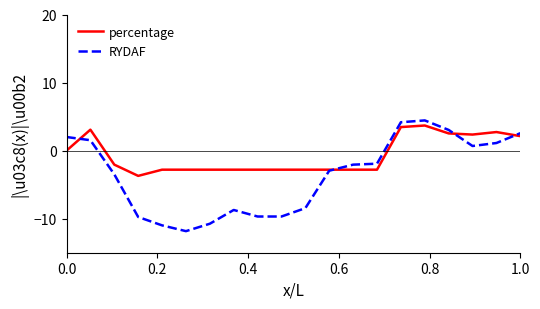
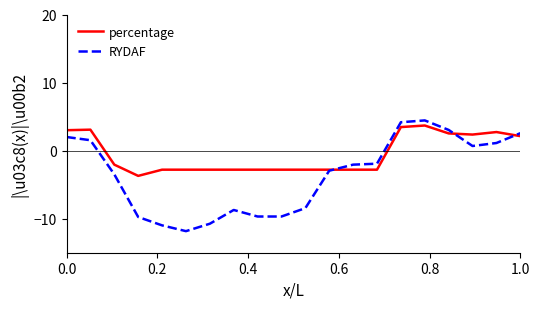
percentage, 0.0: 0 -> 3
